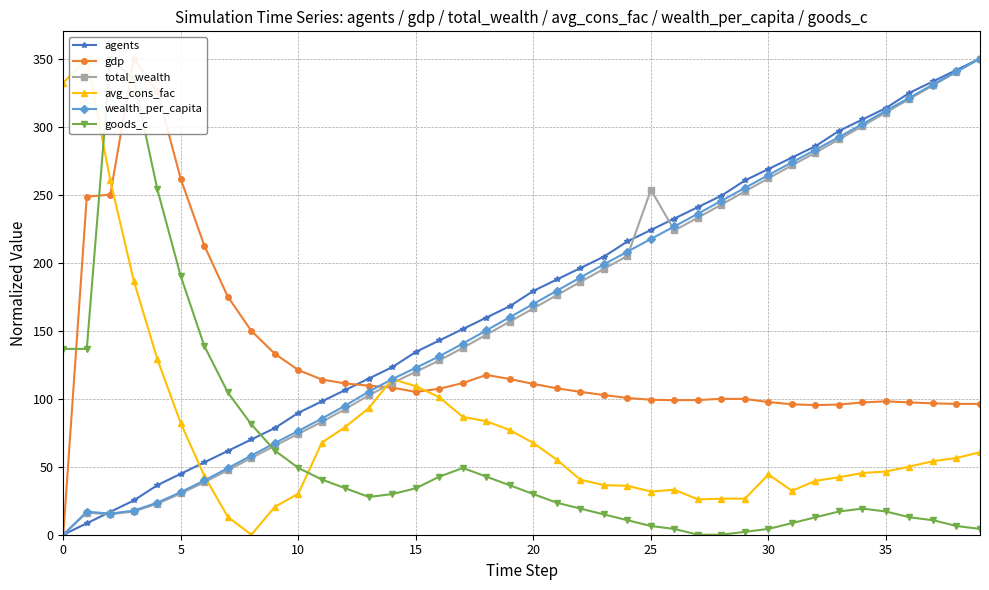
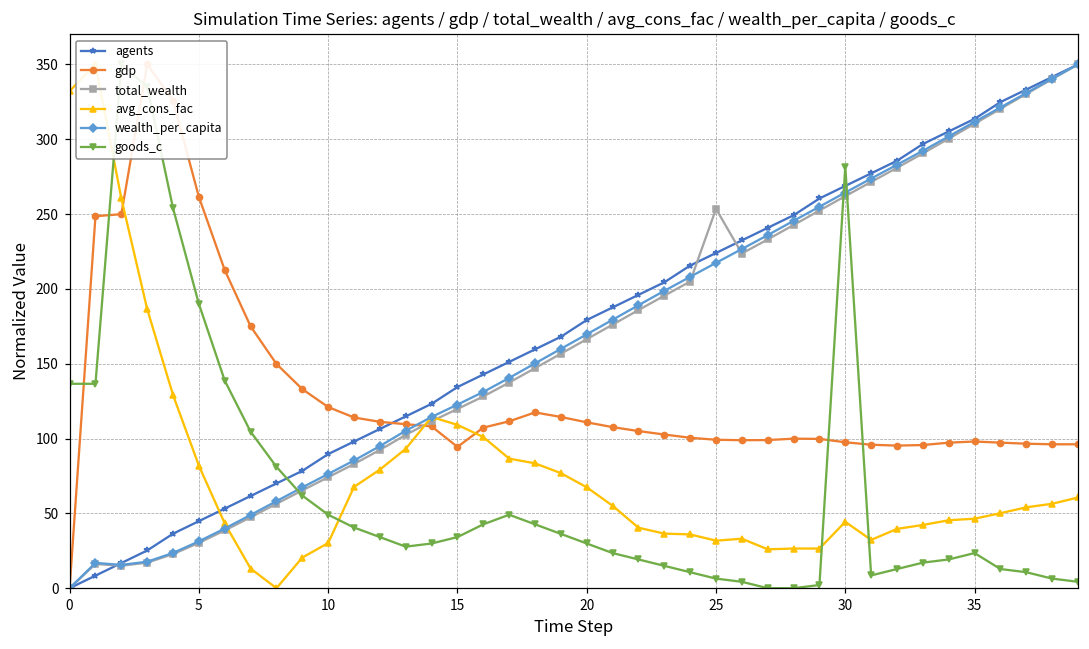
gdp, 15: 105 -> 94
goods_c, 30: 4 -> 282
goods_c, 35: 17 -> 23
